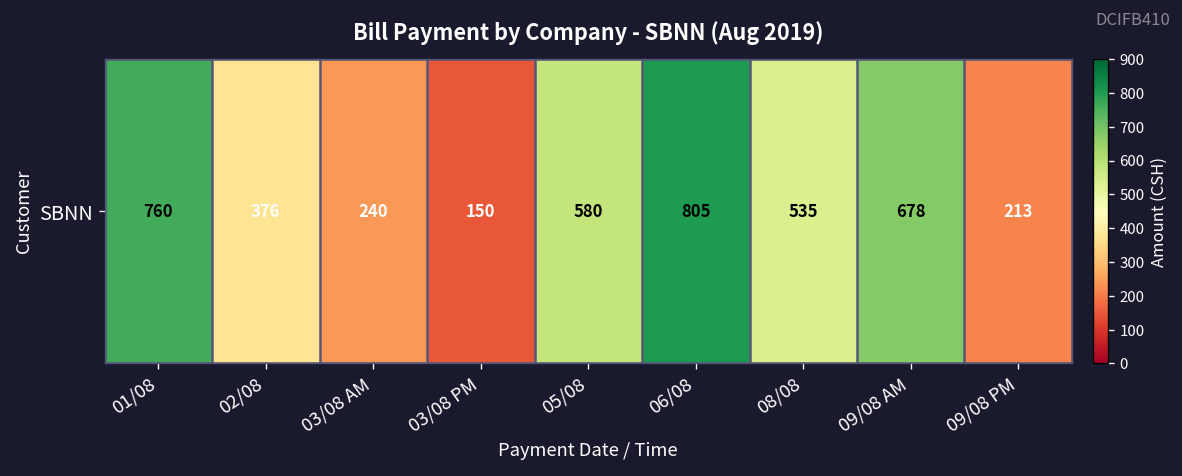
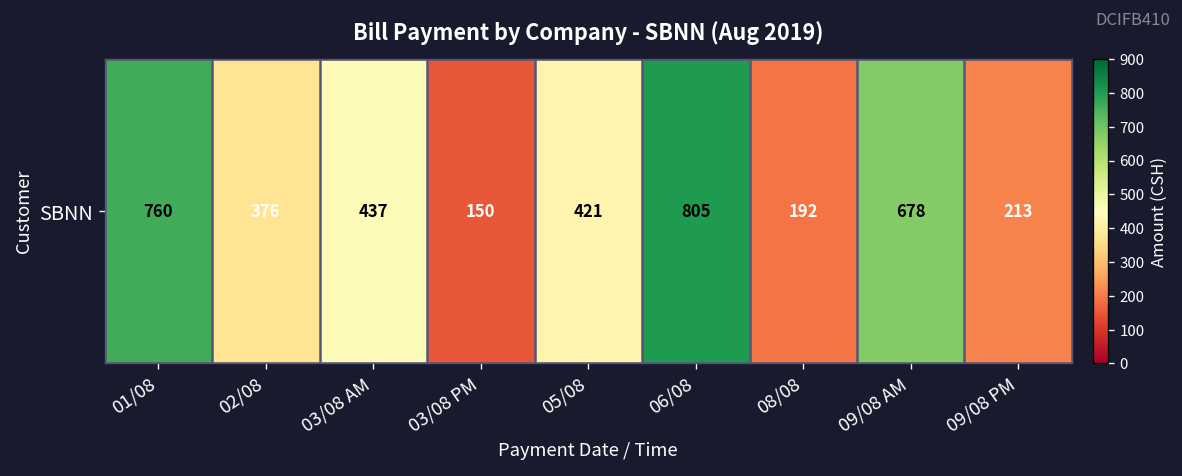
SBNN, 03/08 AM: 240 -> 437
SBNN, 05/08: 580 -> 421
SBNN, 08/08: 535 -> 192
